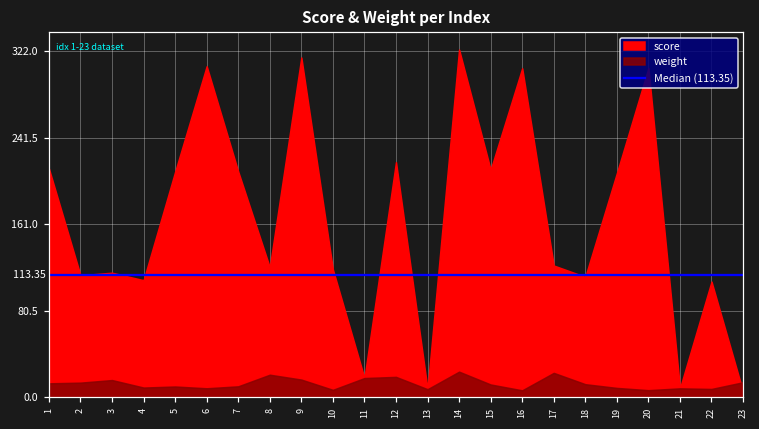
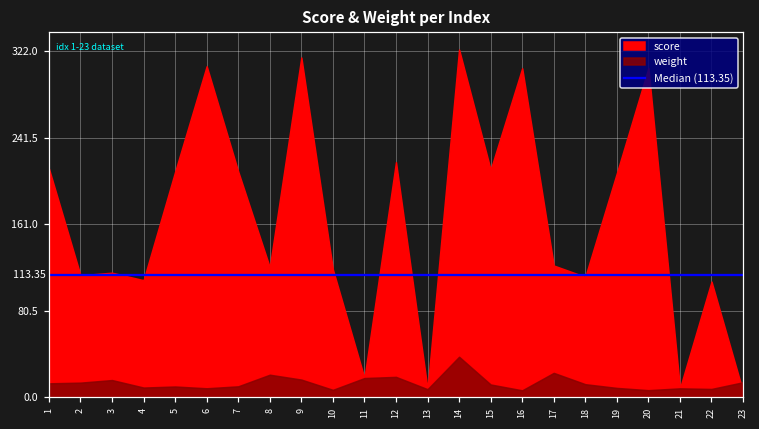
weight, 14: 20 -> 40
